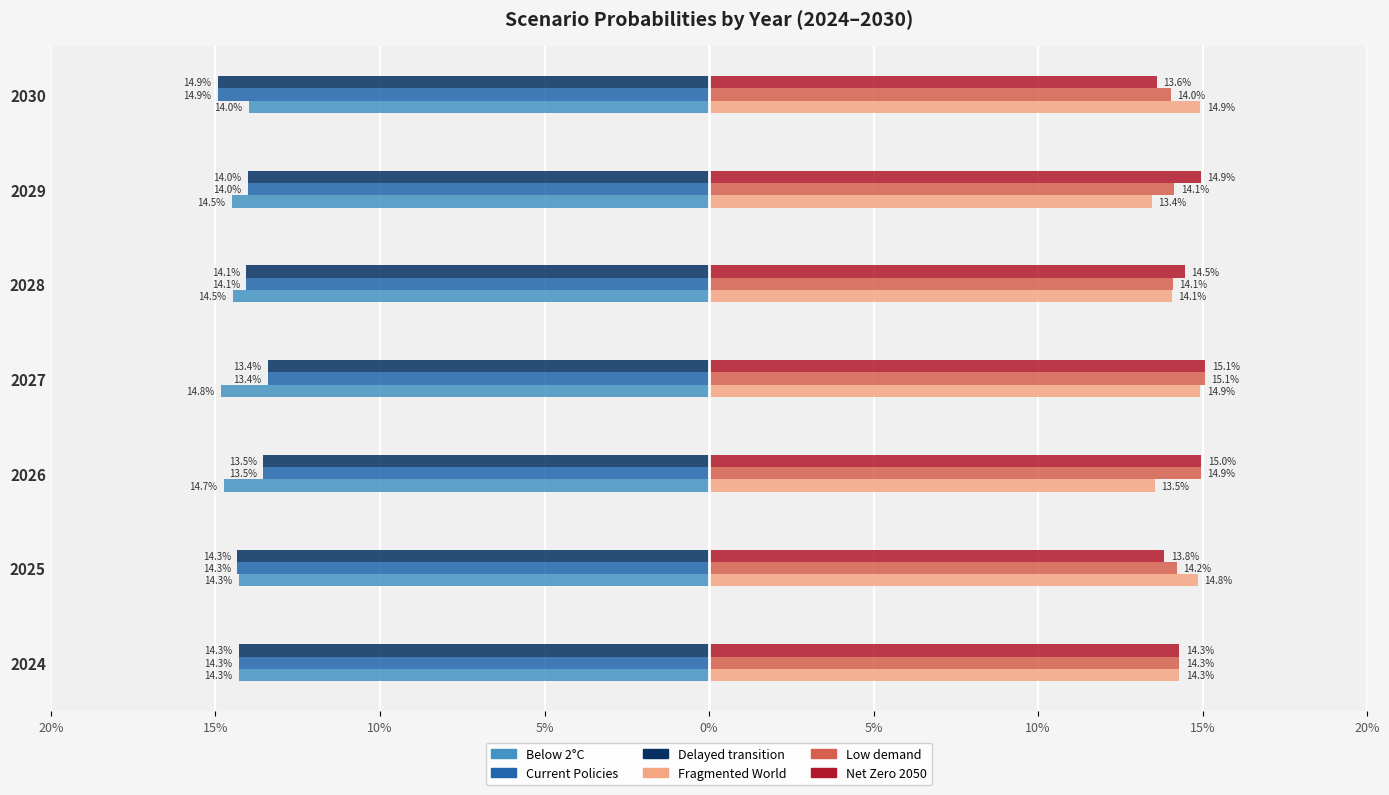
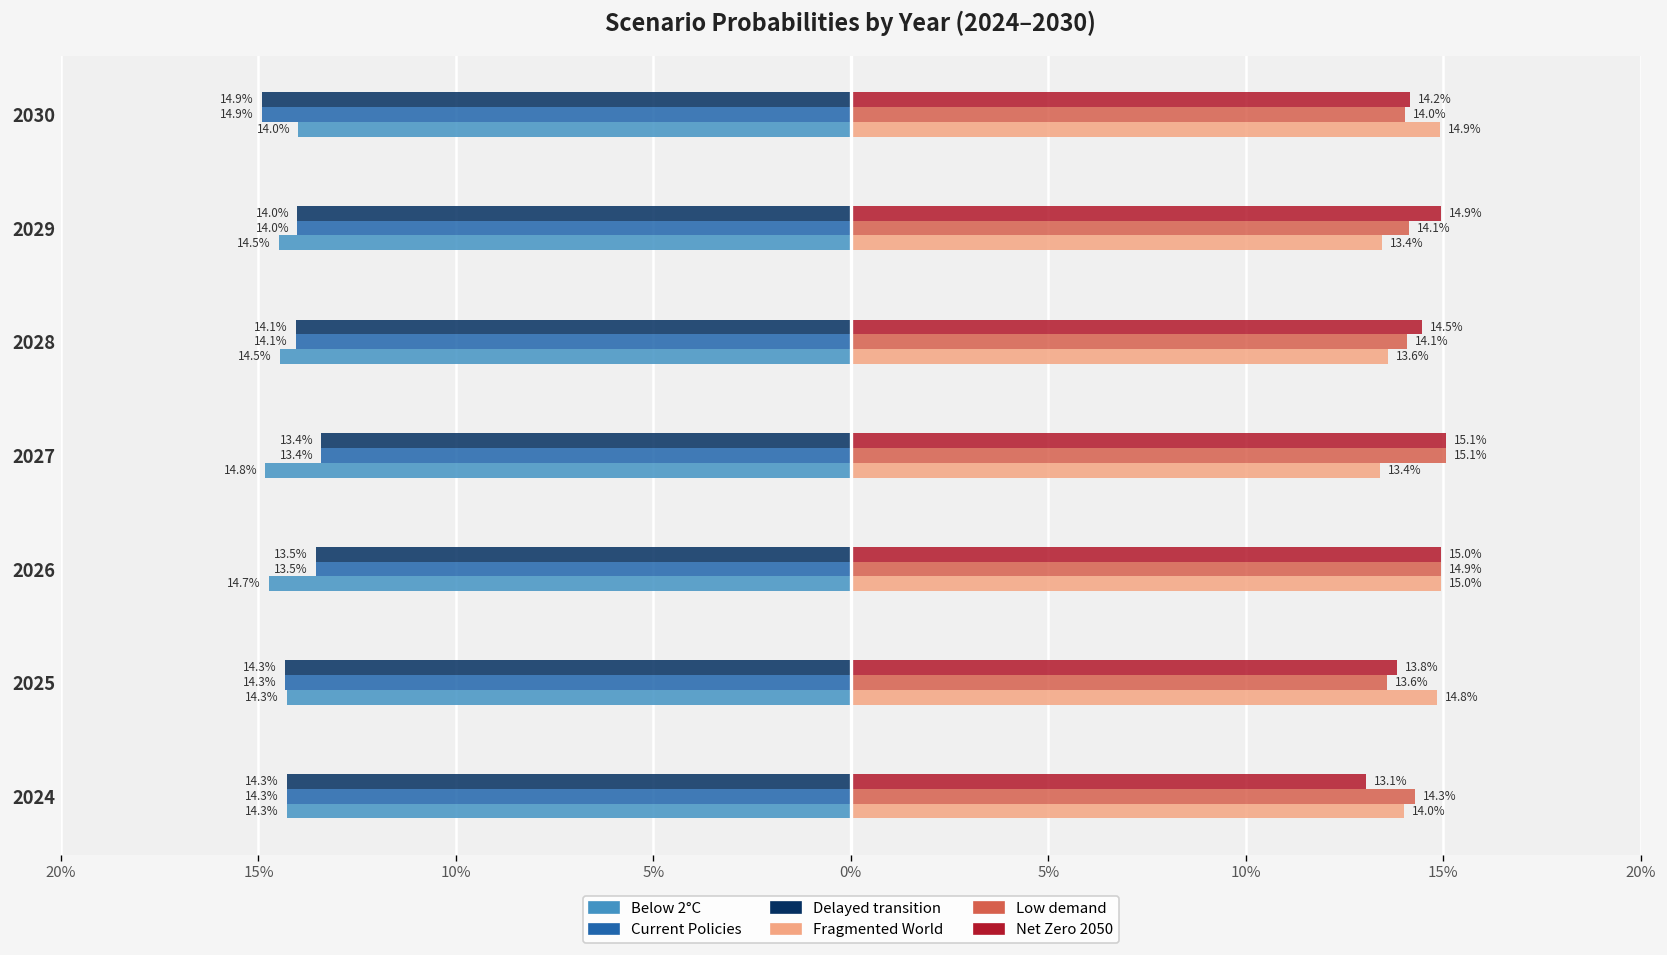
Net Zero 2050, 2030: 13.6% -> 14.2%
Fragmented World, 2028: 14.1% -> 13.6%
Fragmented World, 2027: 14.9% -> 13.4%
Fragmented World, 2026: 13.5% -> 15.0%
Low demand, 2025: 14.2% -> 13.6%
Net Zero 2050, 2024: 14.3% -> 13.1%
Fragmented World, 2024: 14.3% -> 14.0%
